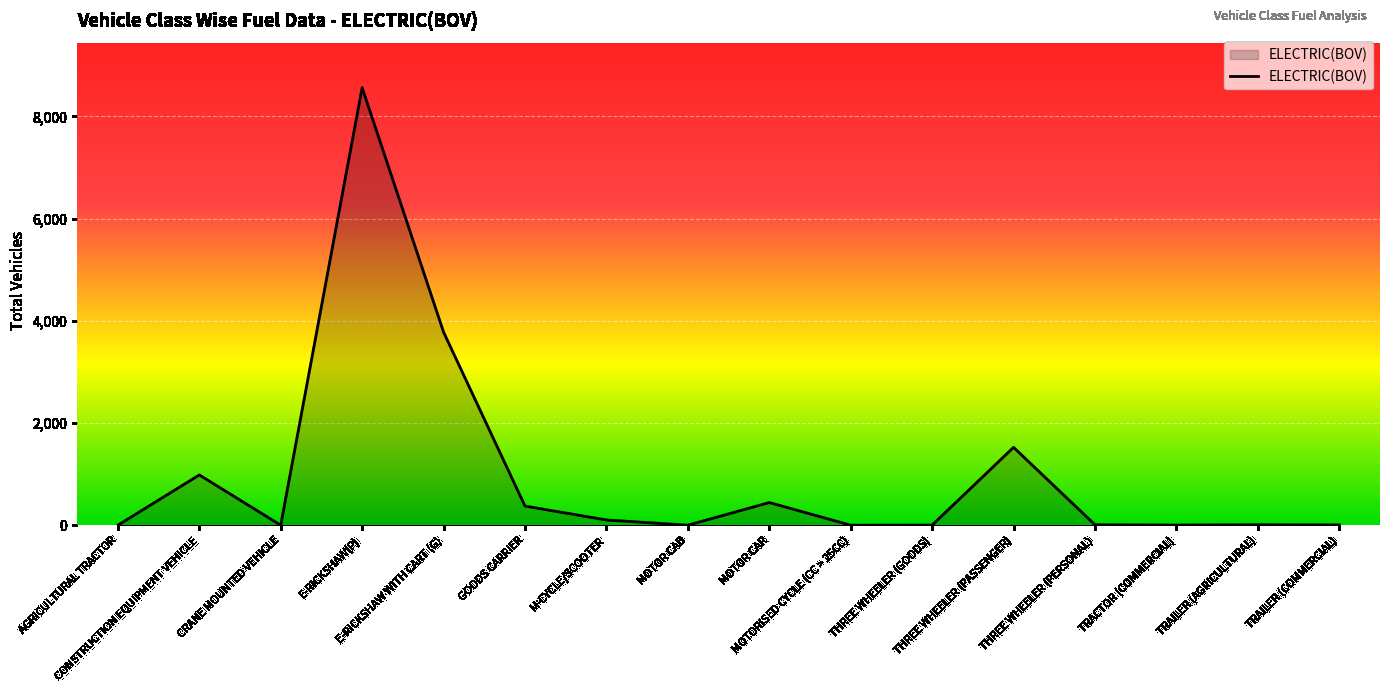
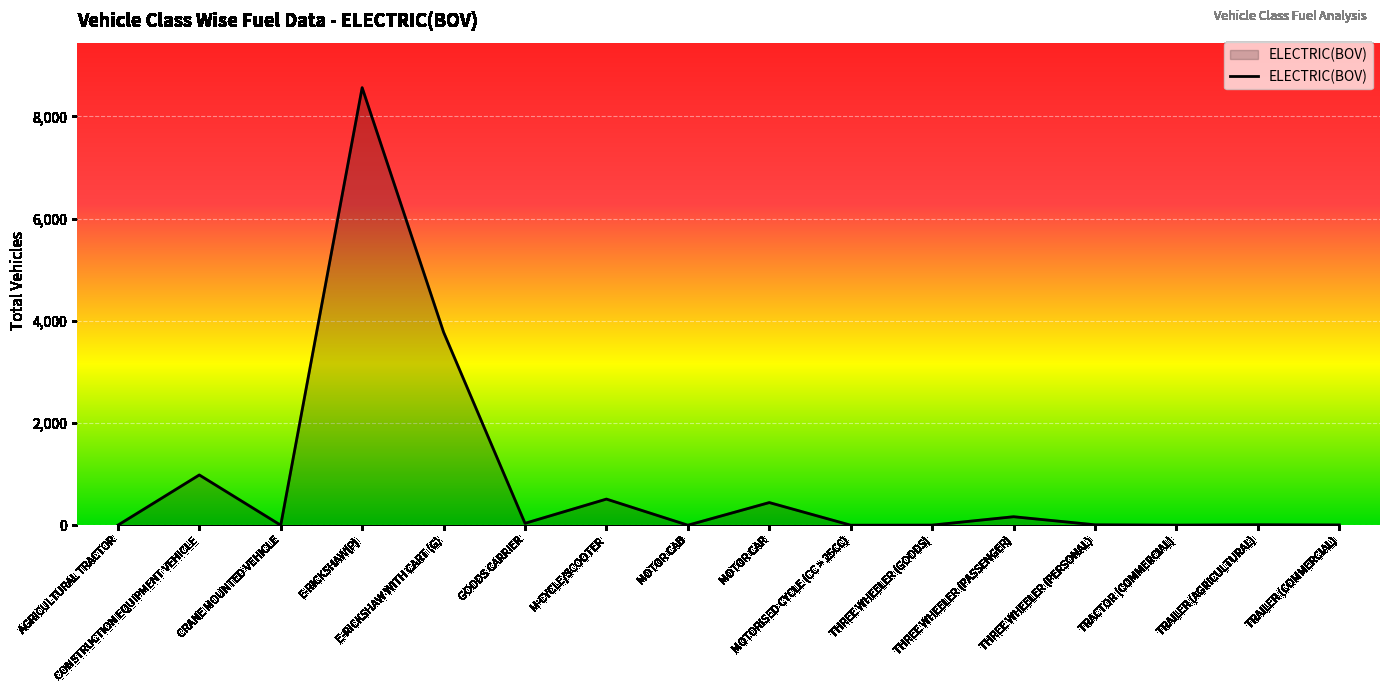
GOODS CARRIER: 400 -> 0
M-CYCLE/SCOOTER: 100 -> 500
THREE WHEELER (PASSENGER): 1,500 -> 200
